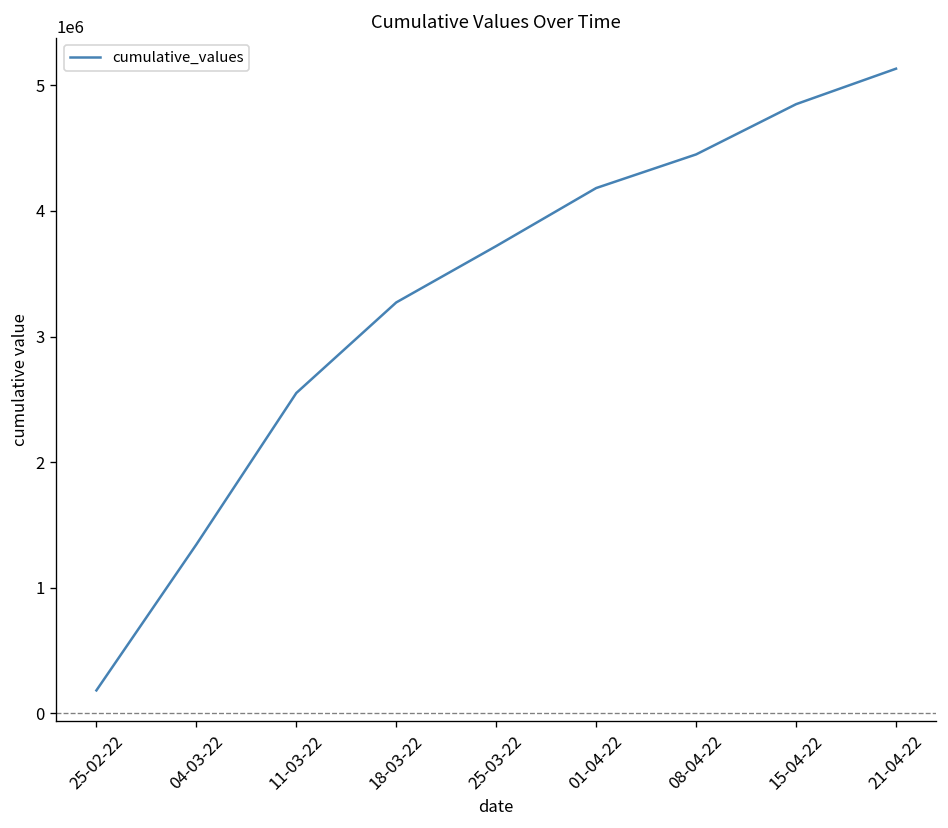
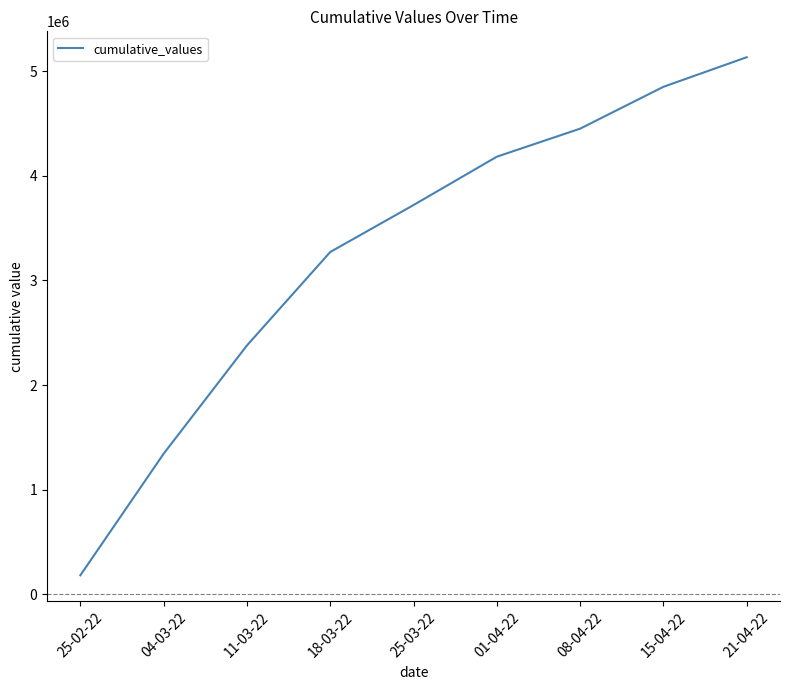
11-03-22: 2550000 -> 2380000
